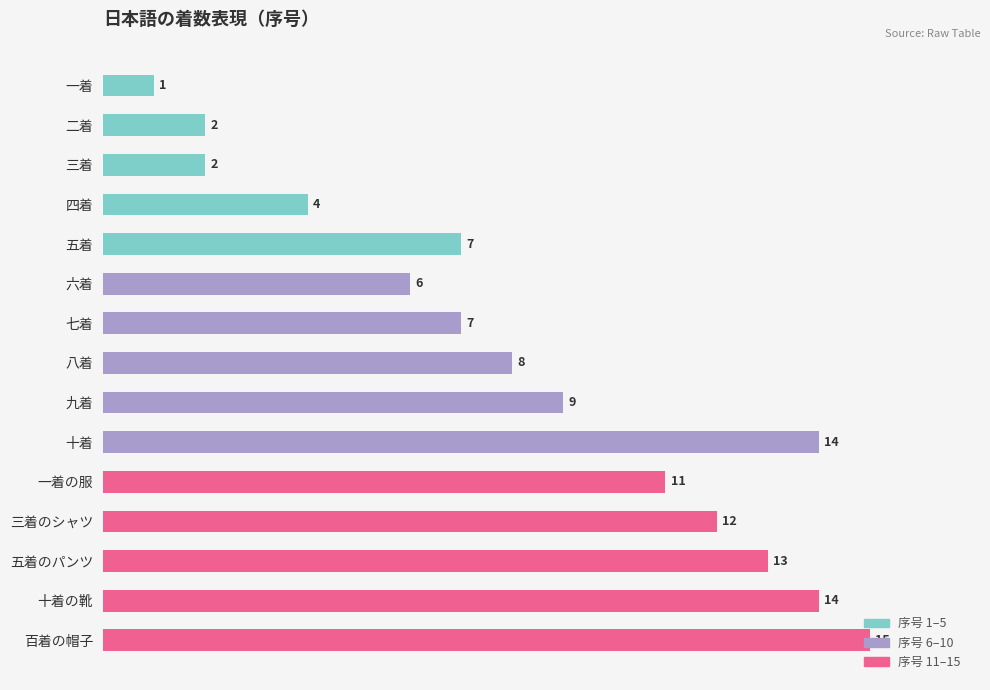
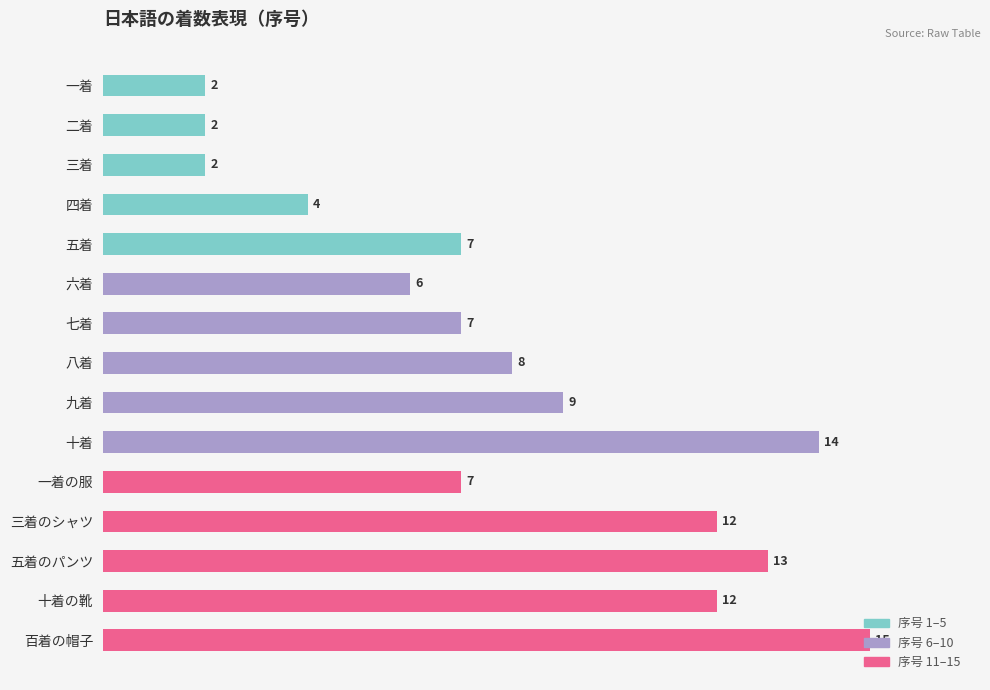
一着: 1 -> 2
一着の服: 11 -> 7
十着の靴: 14 -> 12
